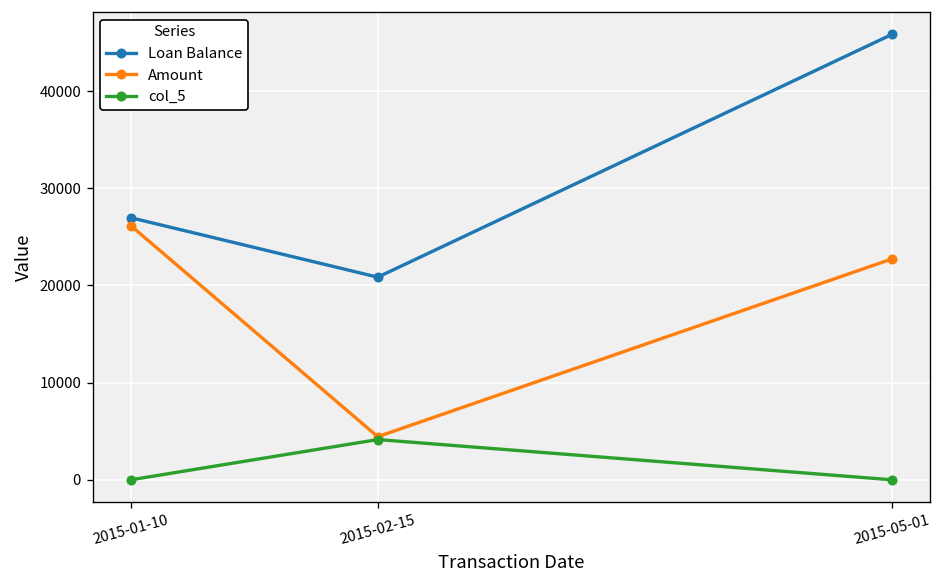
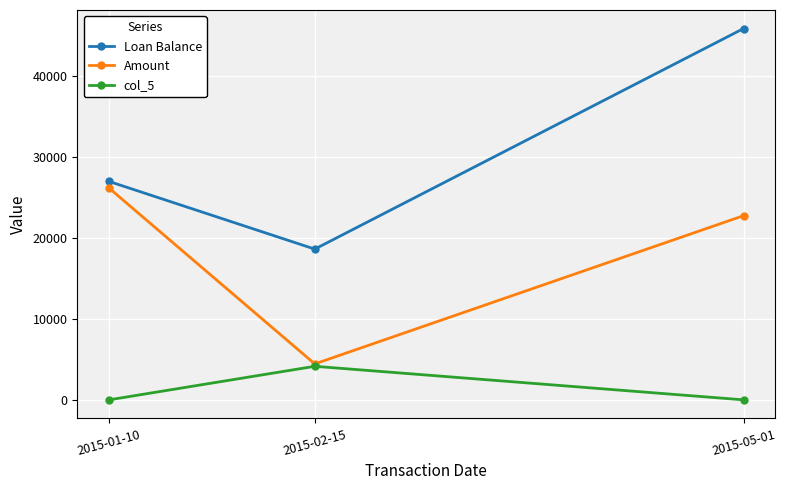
Loan Balance, 2015-02-15: 21000 -> 19000
